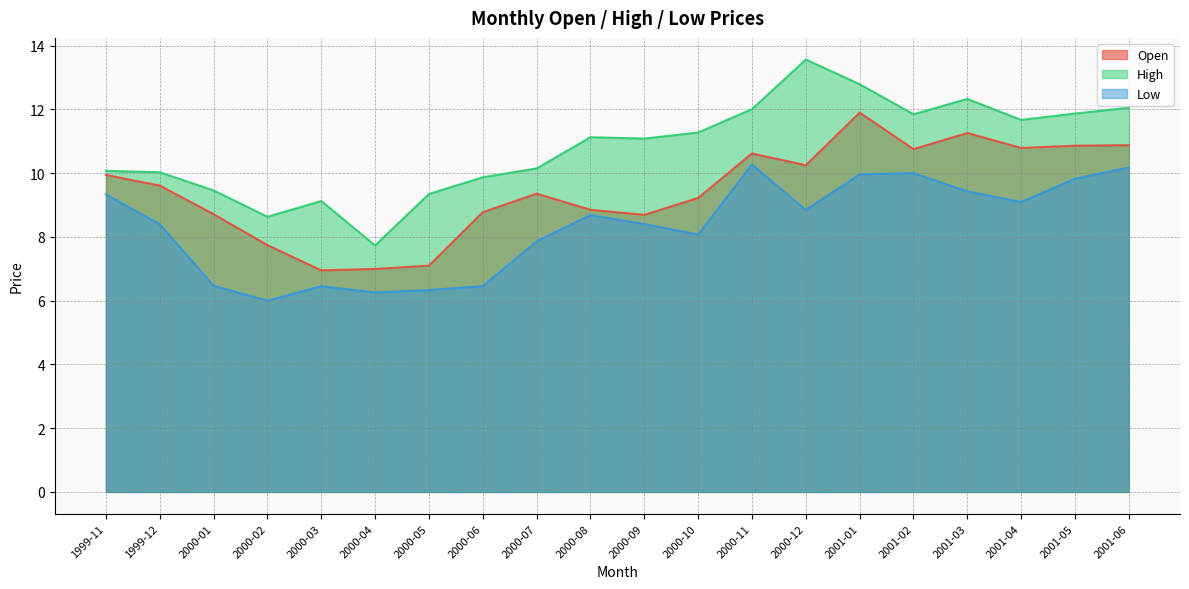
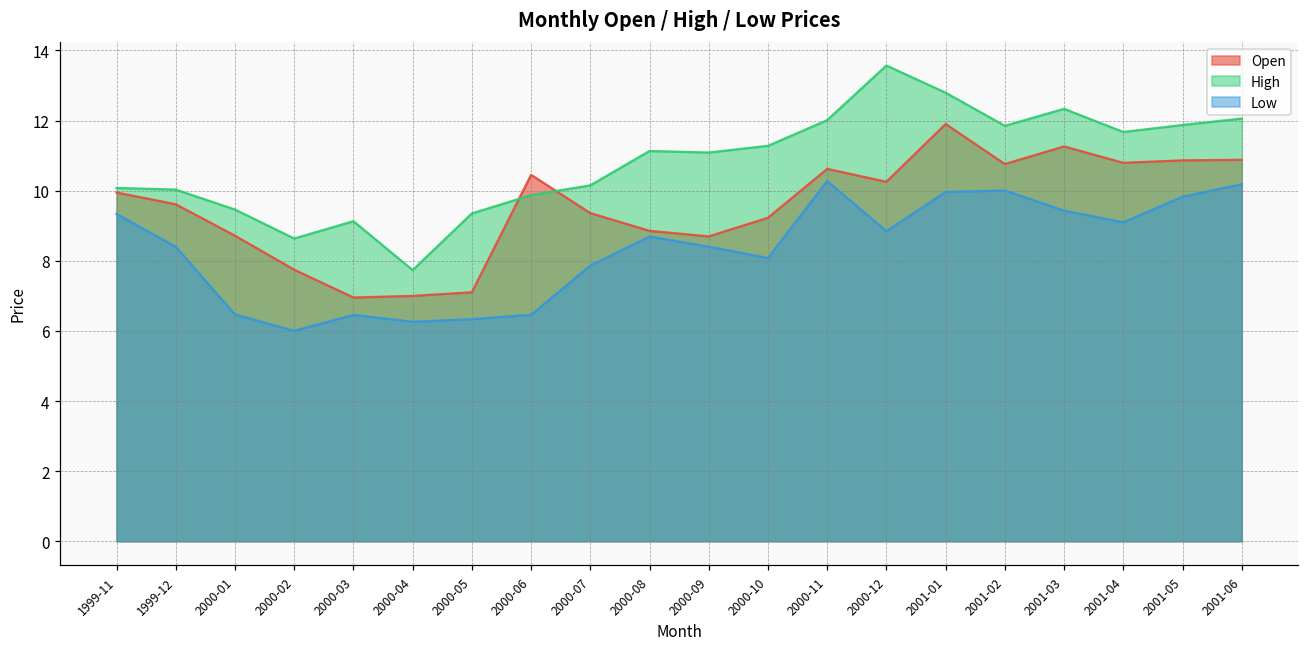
Open, 2000-06: 8.8 -> 10.5
